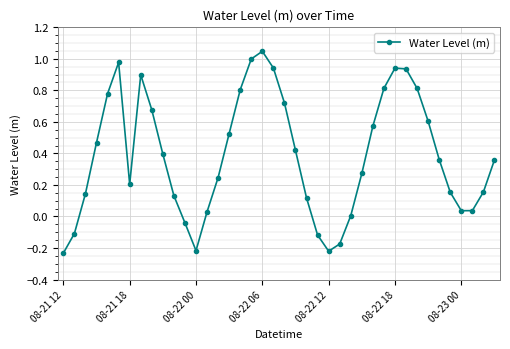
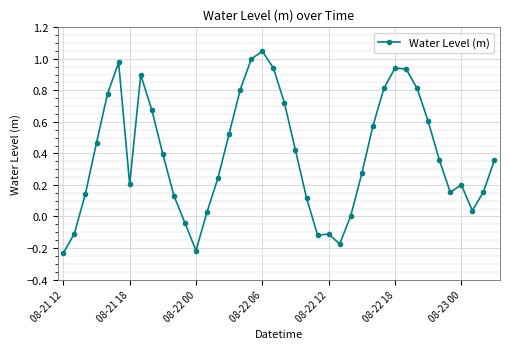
08-22 12: -0.22 -> -0.11
08-23 00: 0.04 -> 0.20
